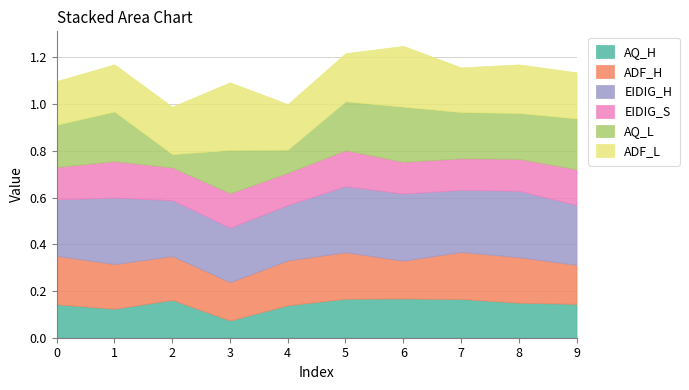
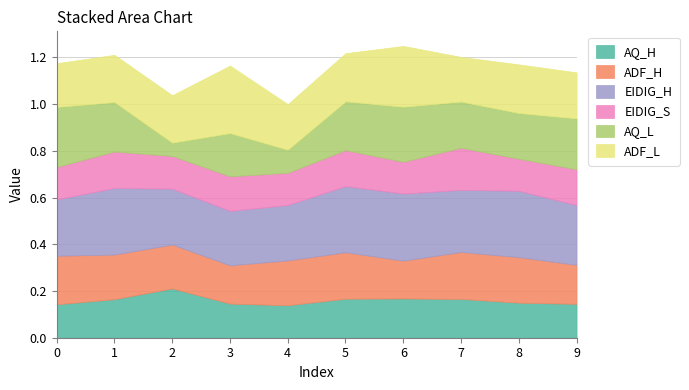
AQ_L, 0: 0.18 -> 0.26
AQ_H, 1: 0.12 -> 0.17
AQ_H, 2: 0.16 -> 0.21
AQ_H, 3: 0.07 -> 0.15
EIDIG_S, 7: 0.14 -> 0.18
